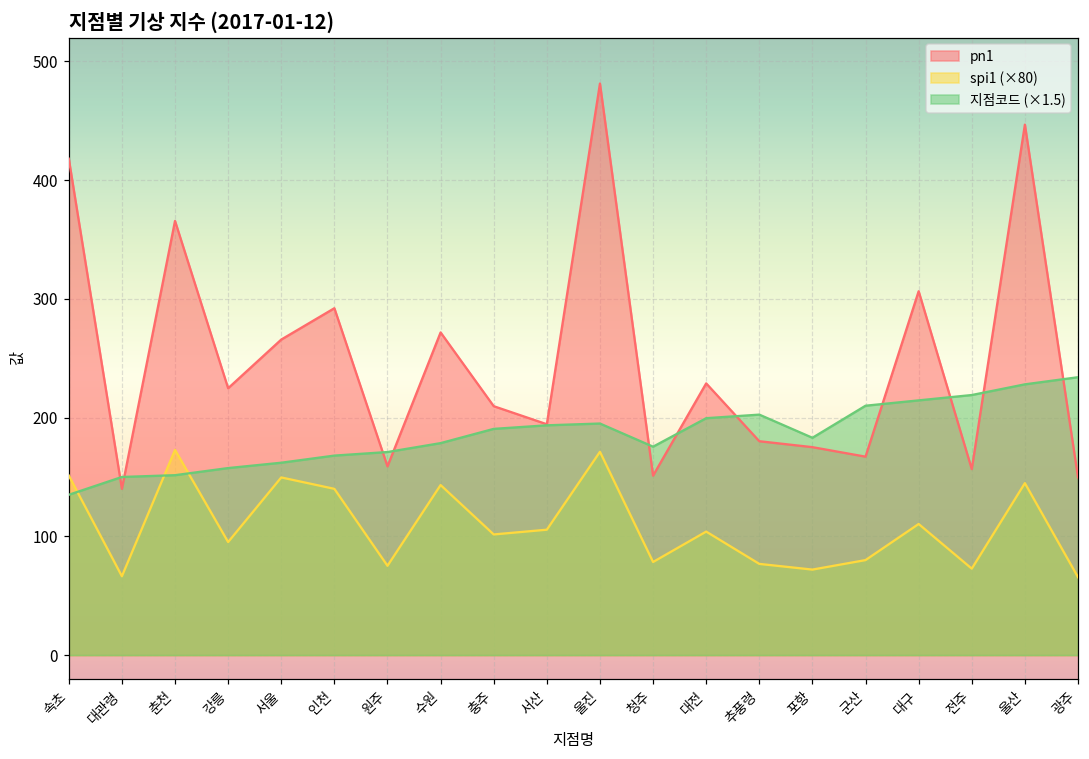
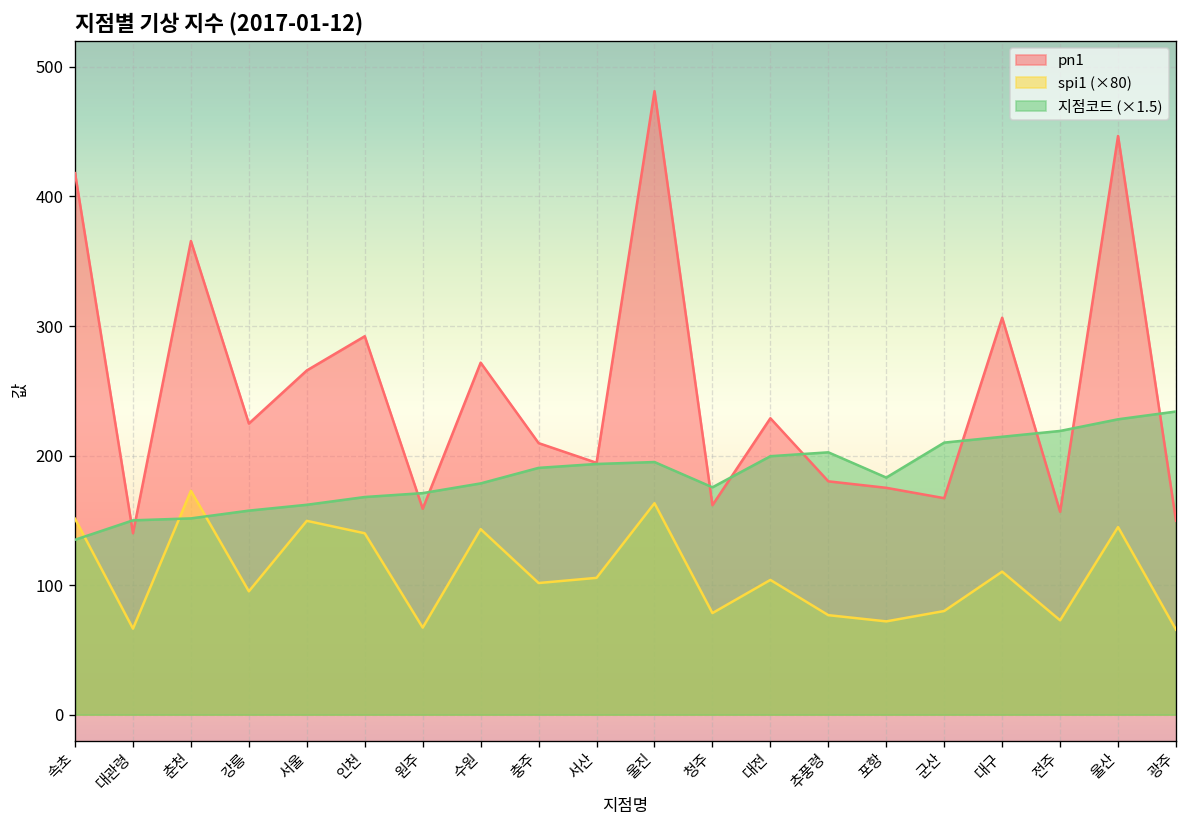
spi1 (×80), 원주: 75 -> 67
spi1 (×80), 울진: 171 -> 163
pn1, 청주: 151 -> 162
